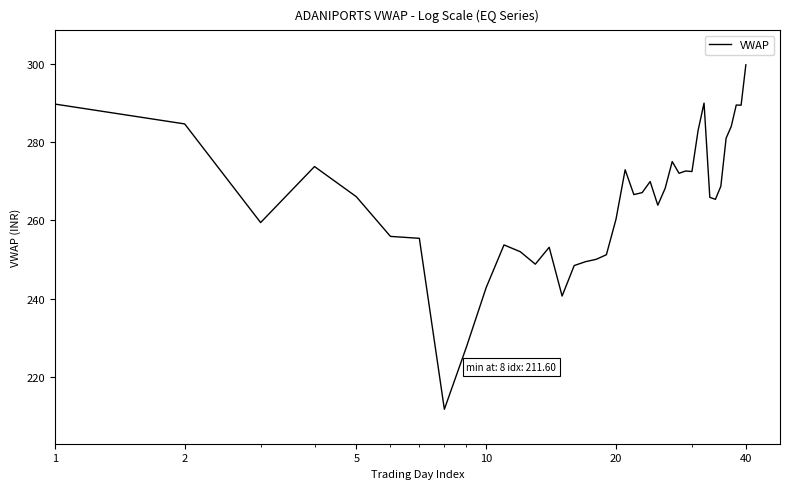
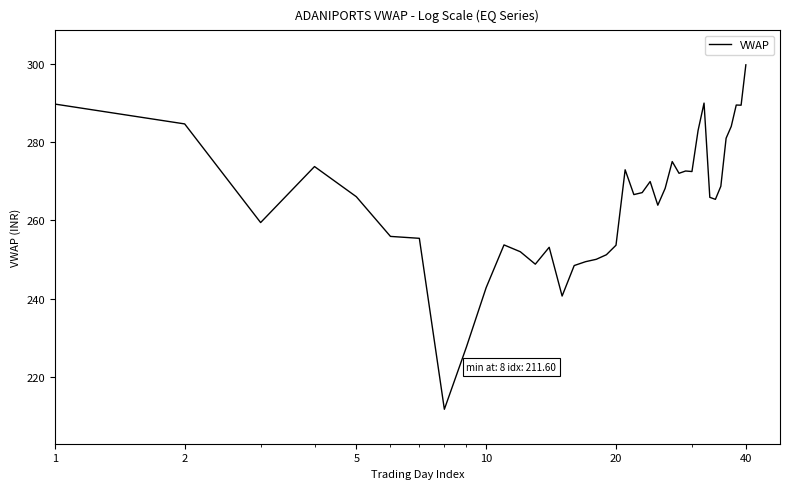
20: 260 -> 254
